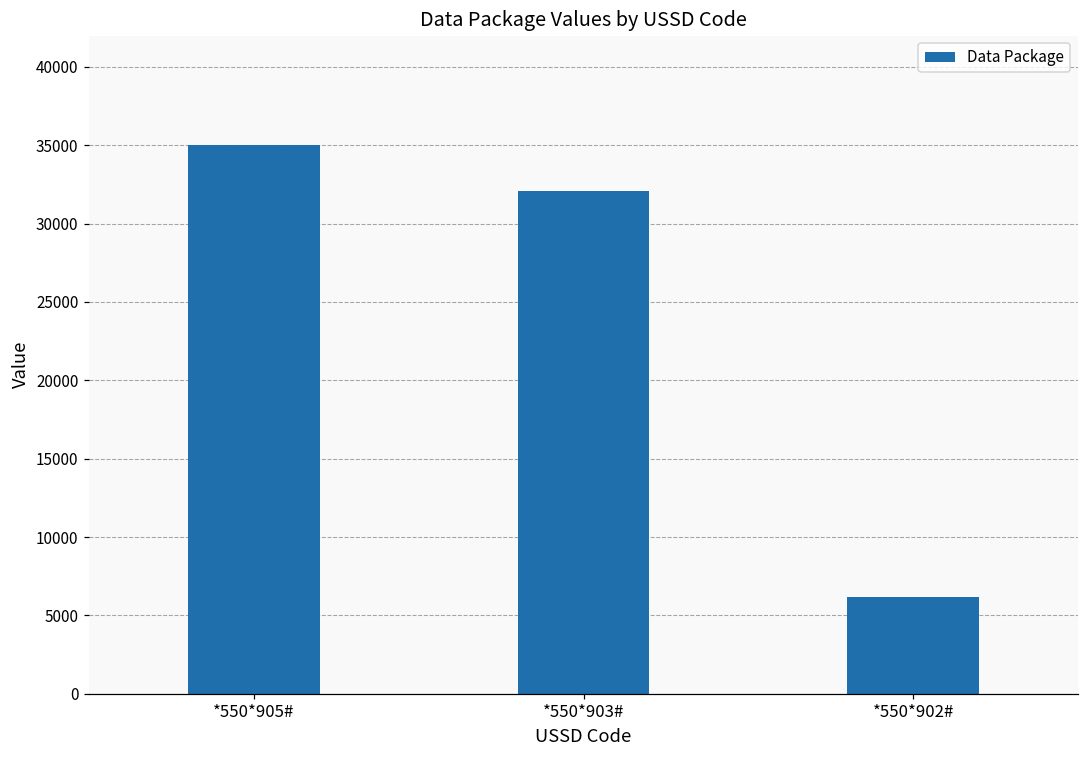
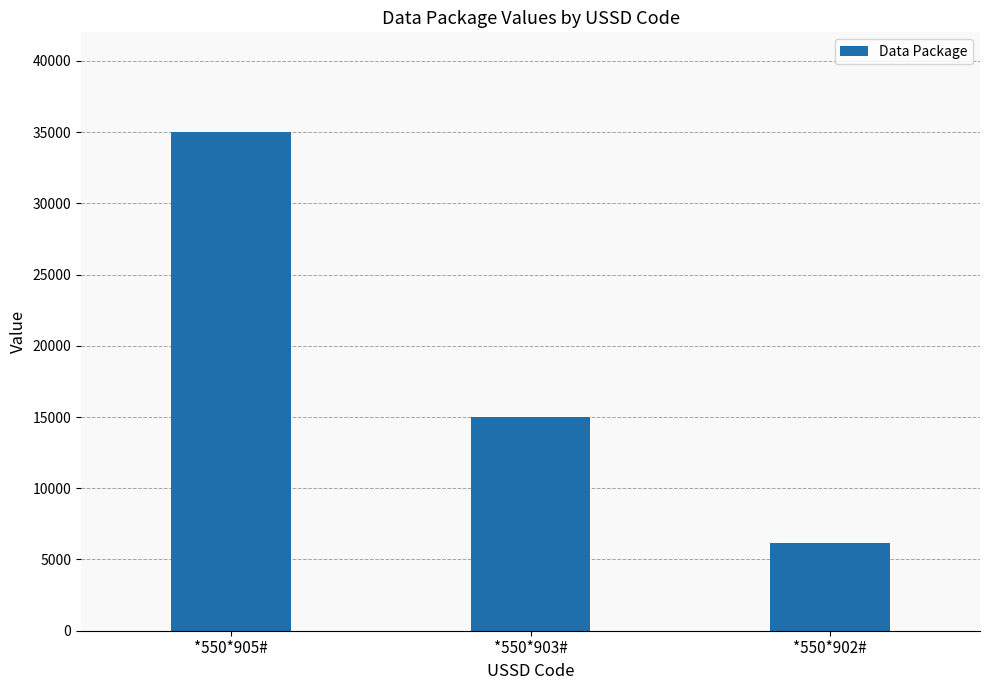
*550*903#: 32100 -> 15000
